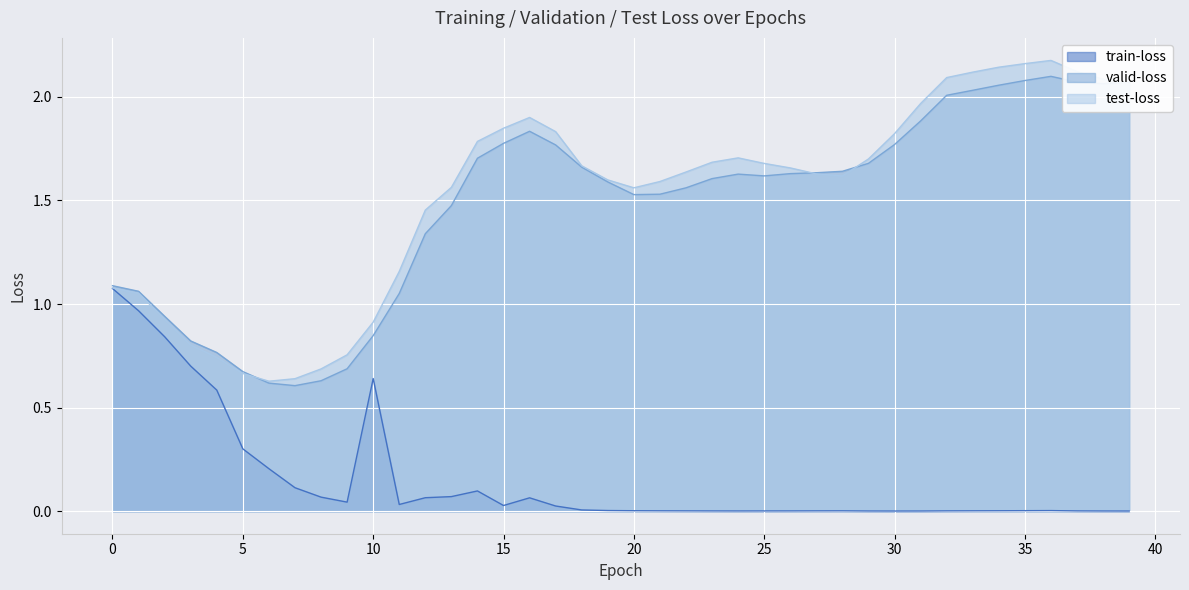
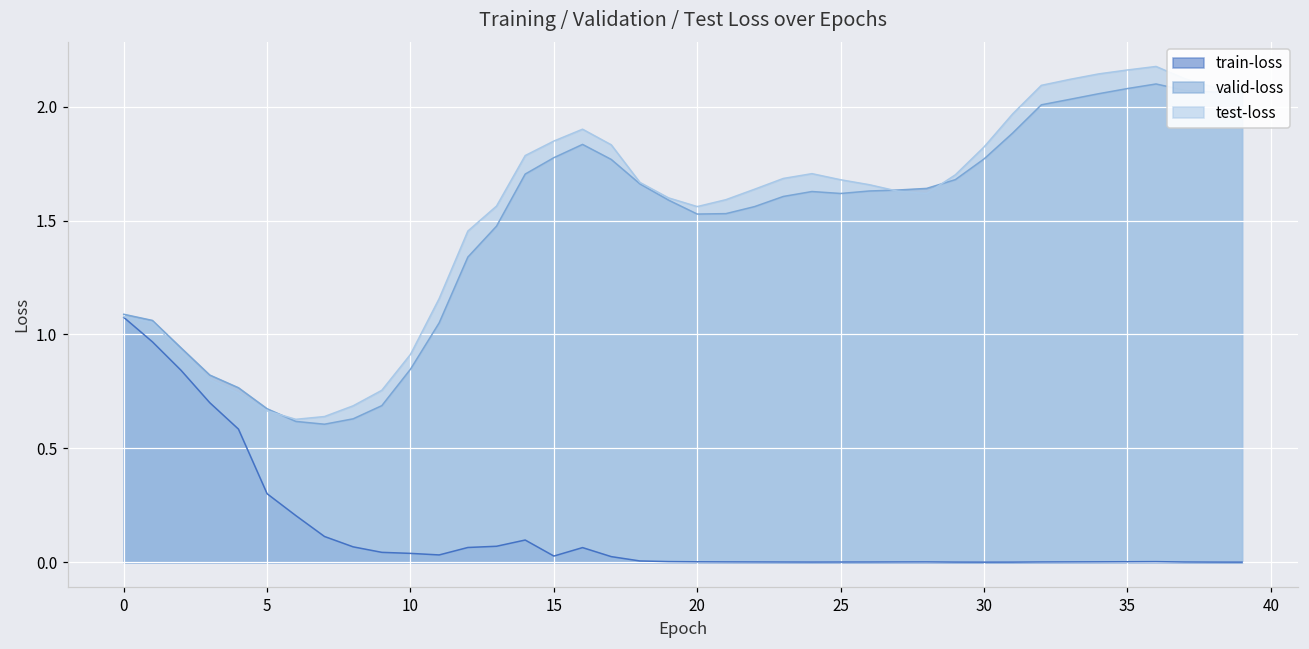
train-loss, 10: 0.64 -> 0.04
